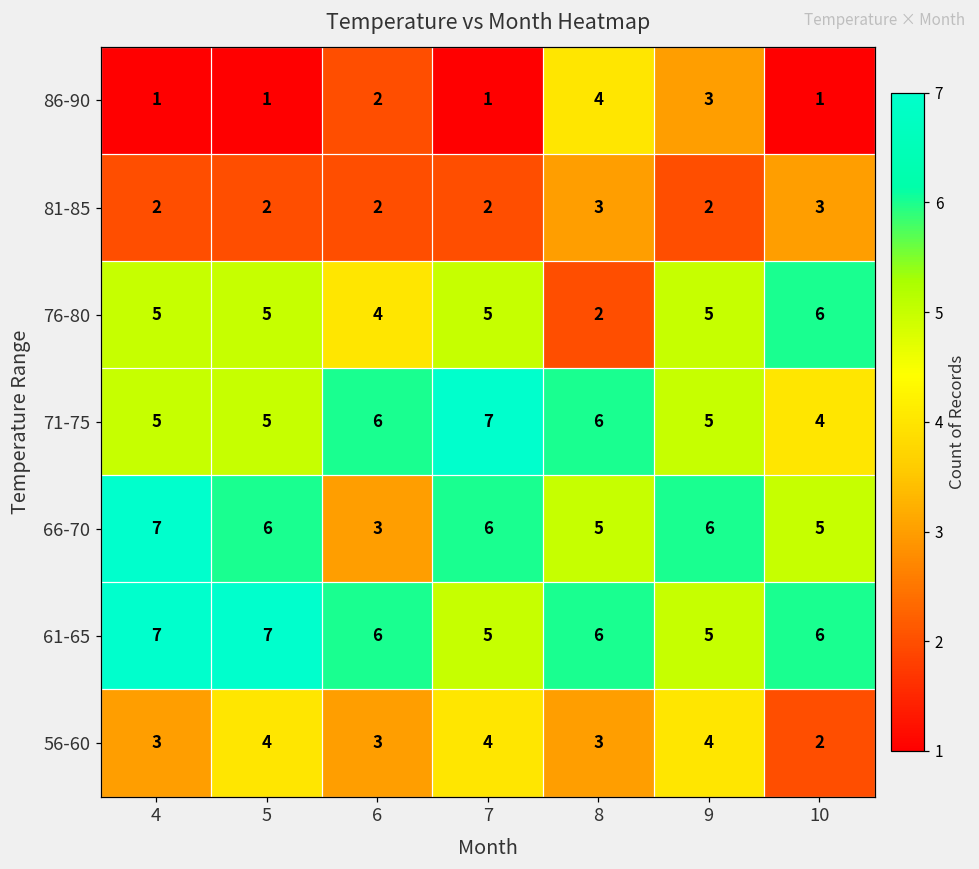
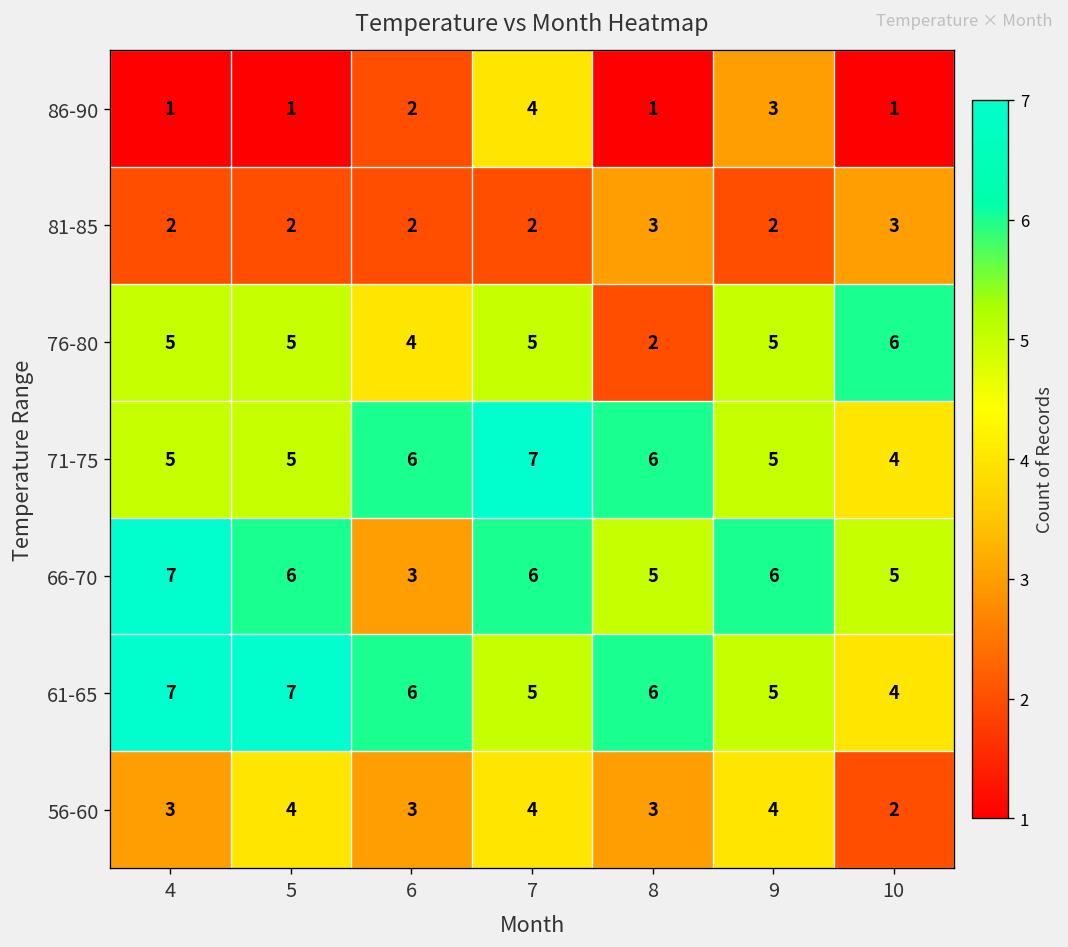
86-90, 7: 1 -> 4
86-90, 8: 4 -> 1
61-65, 10: 6 -> 4
